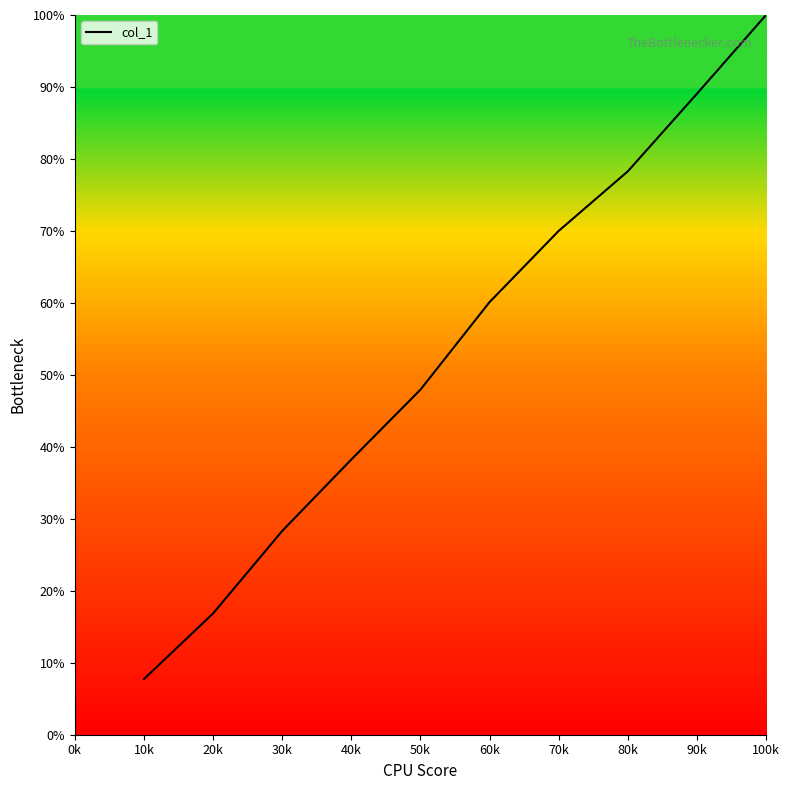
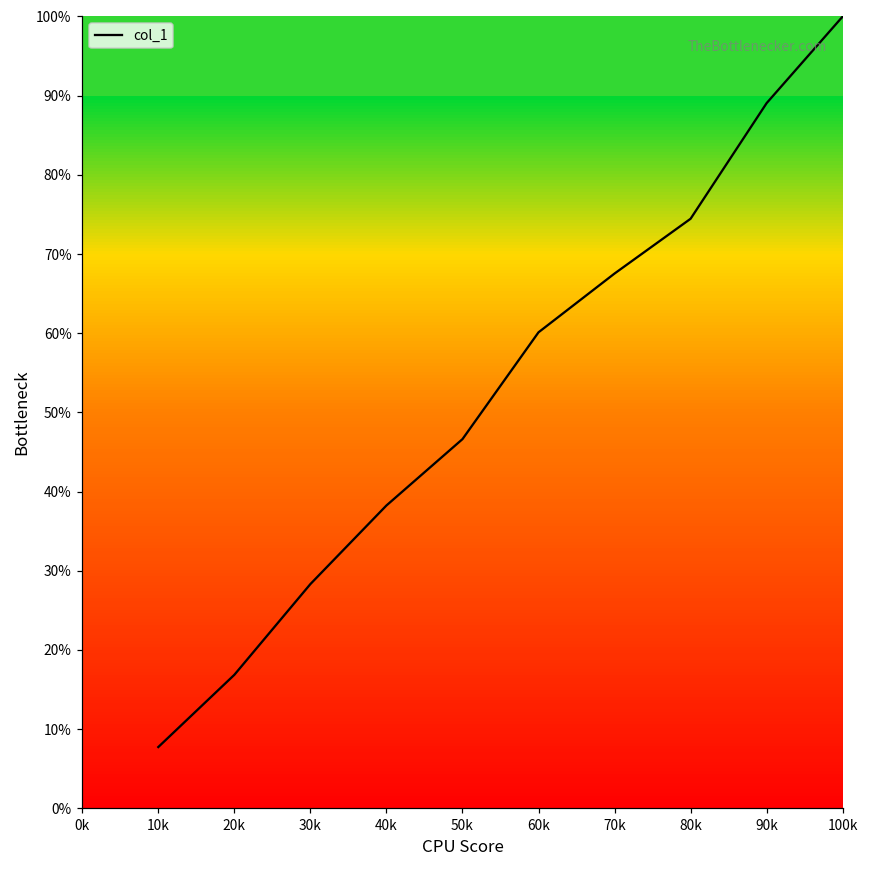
50k: 48% -> 47%
70k: 70% -> 68%
80k: 78% -> 74%
